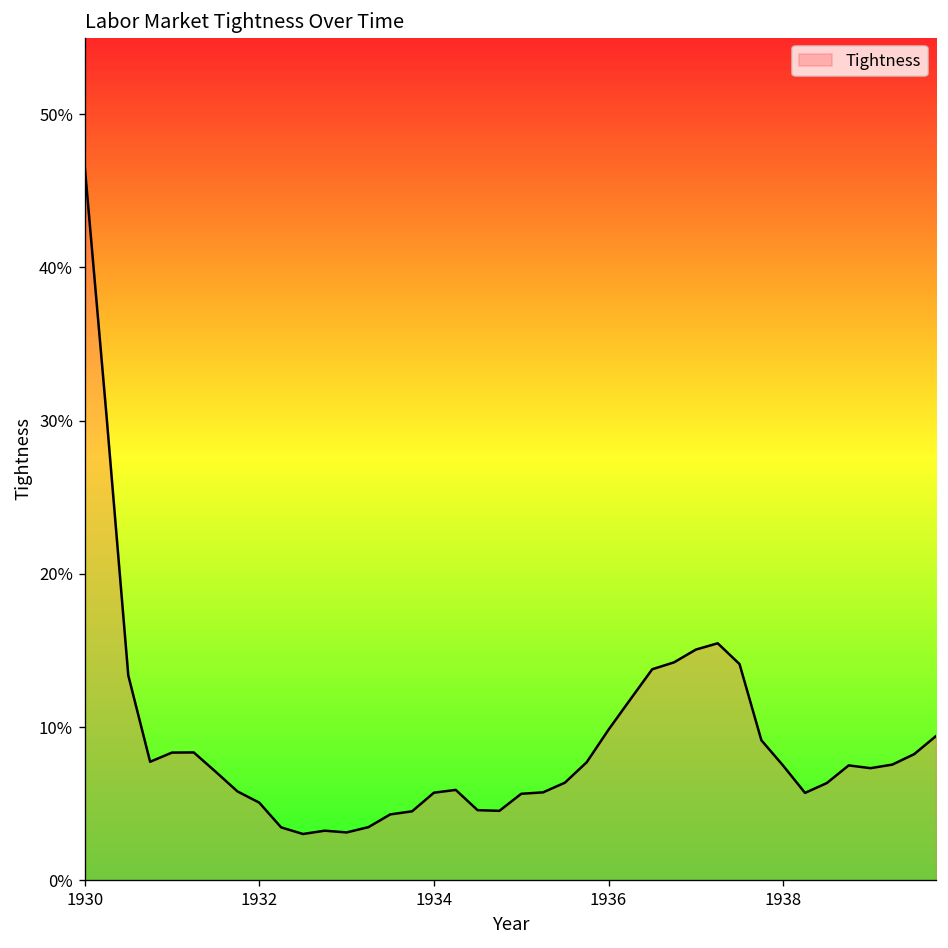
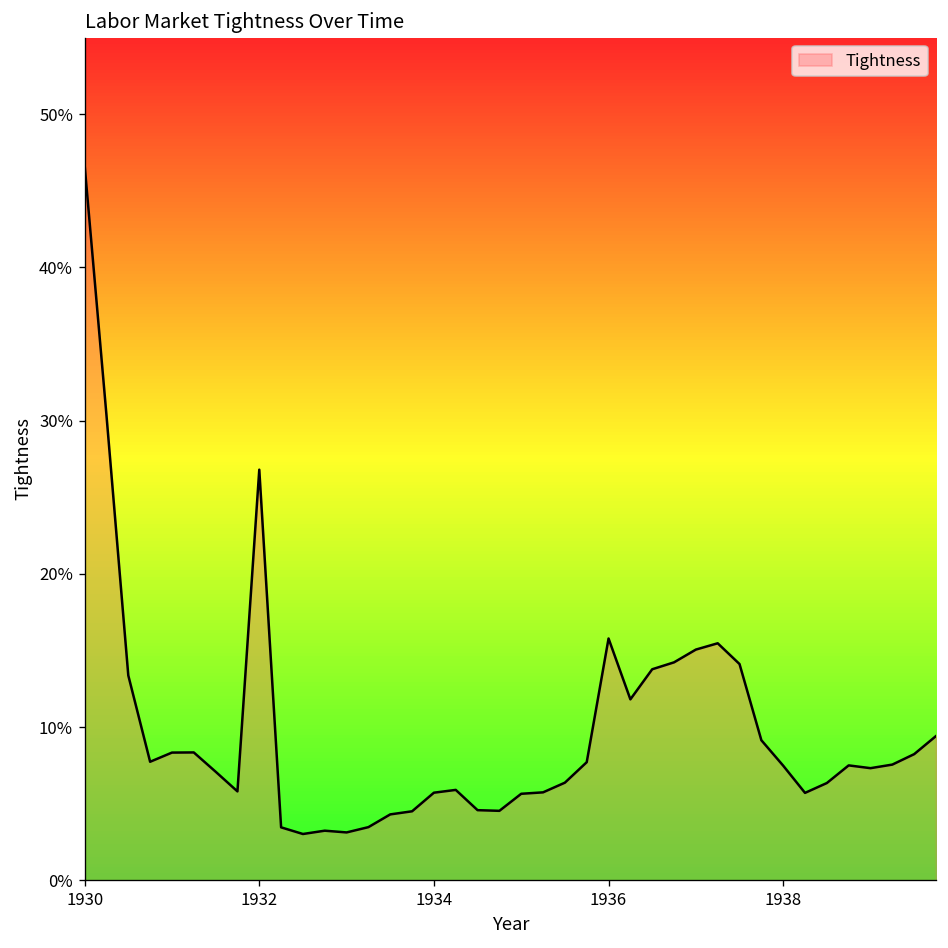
1932: 5.1% -> 26.8%
1936: 9.8% -> 15.8%
